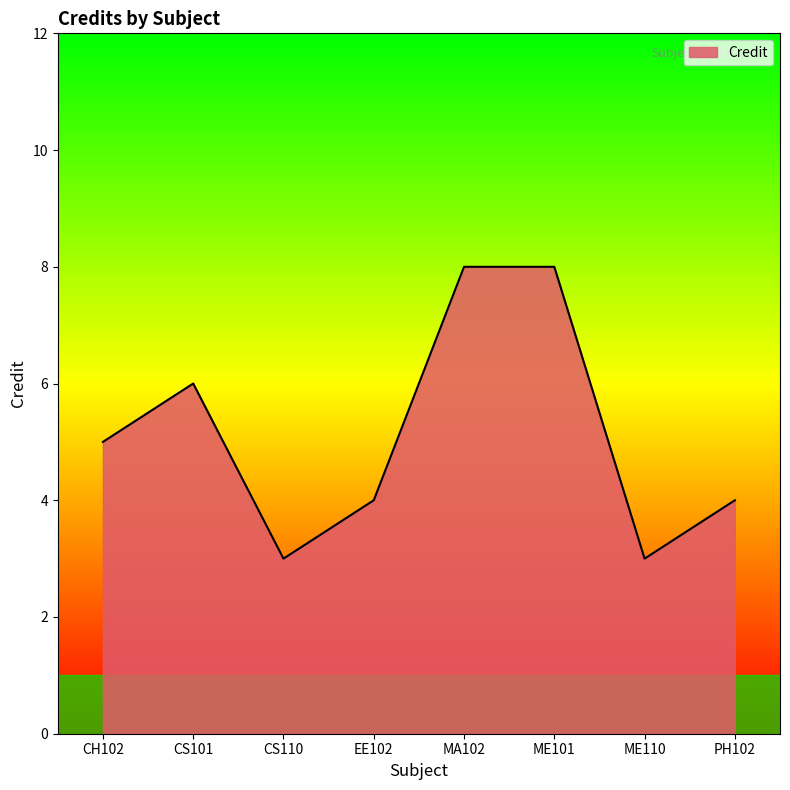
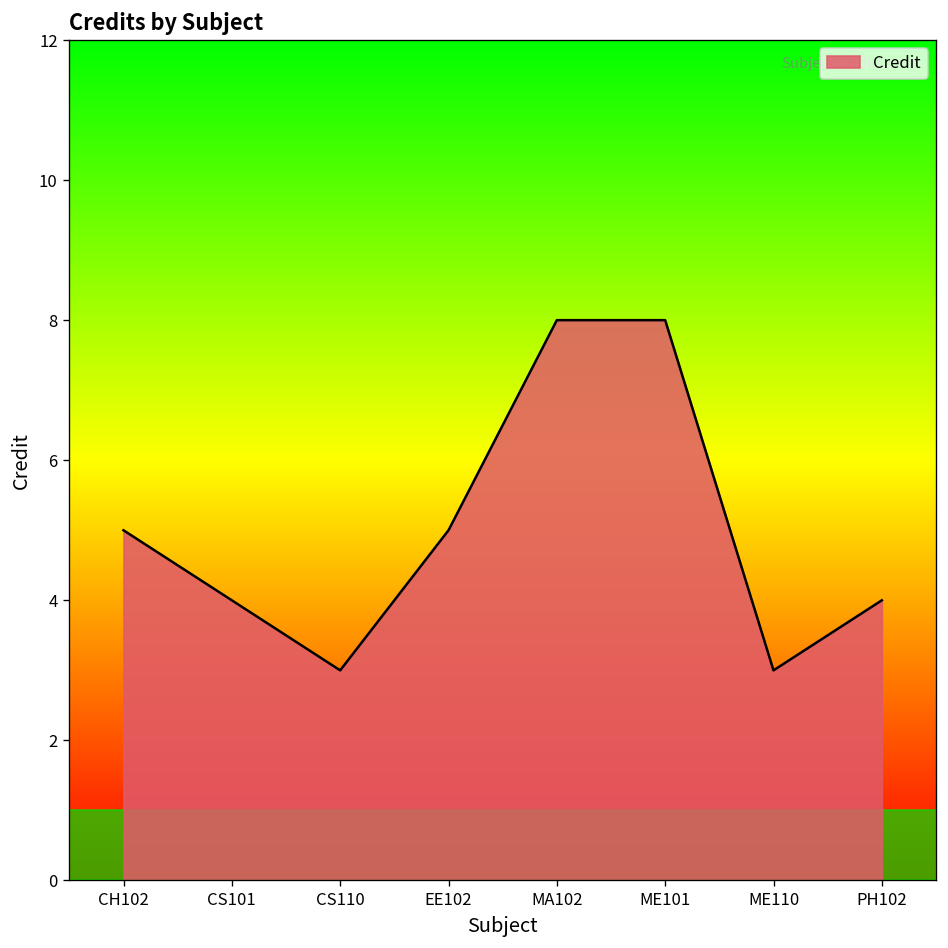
CS101: 6 -> 4
EE102: 4 -> 5
